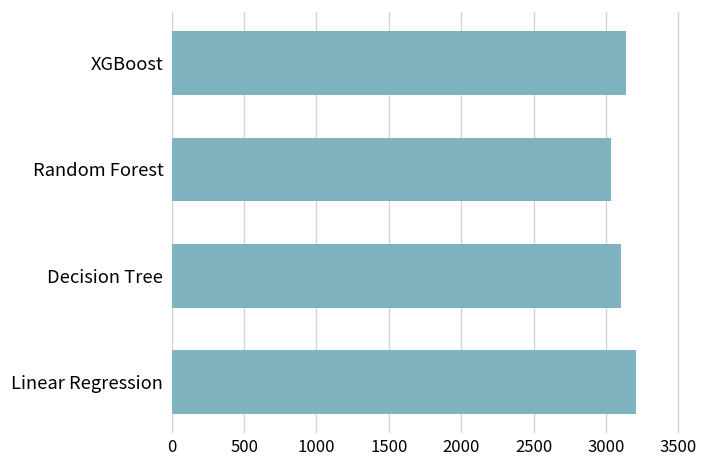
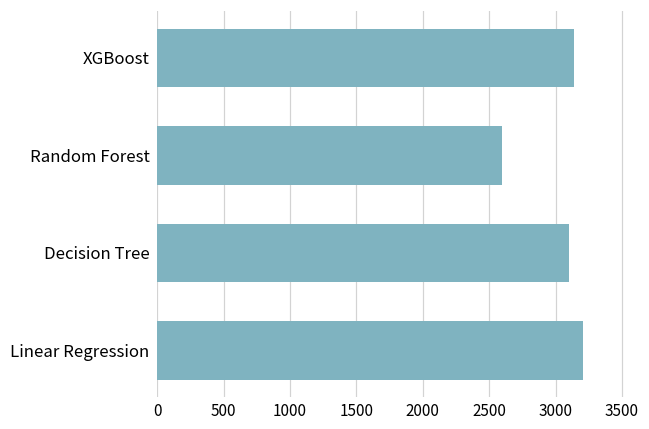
Random Forest: 3040 -> 2600
